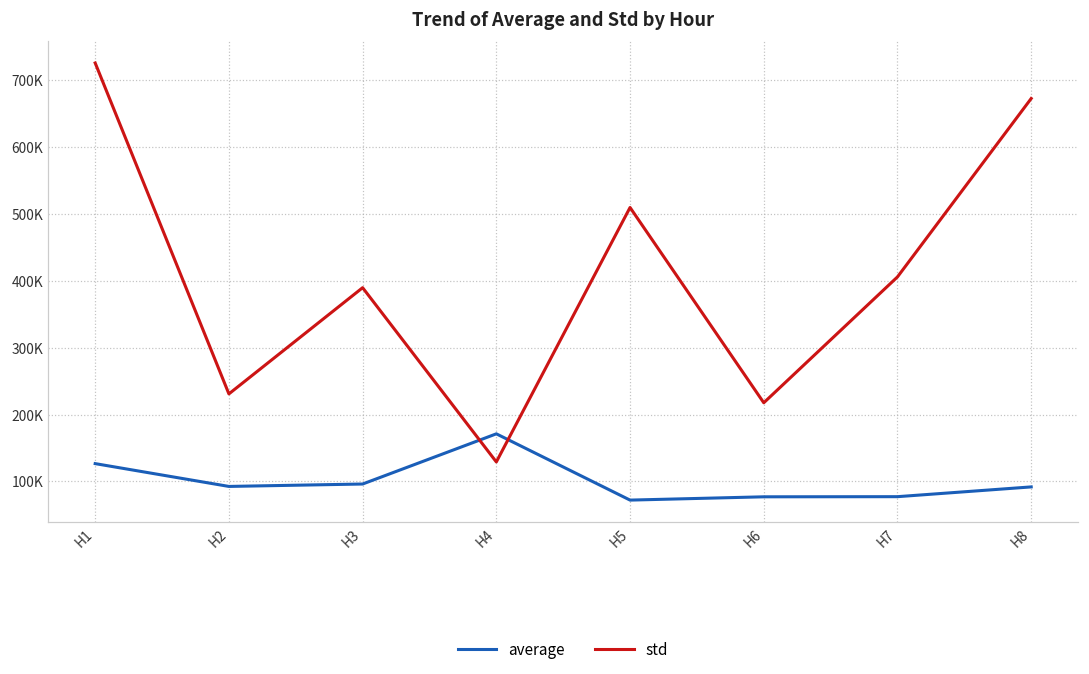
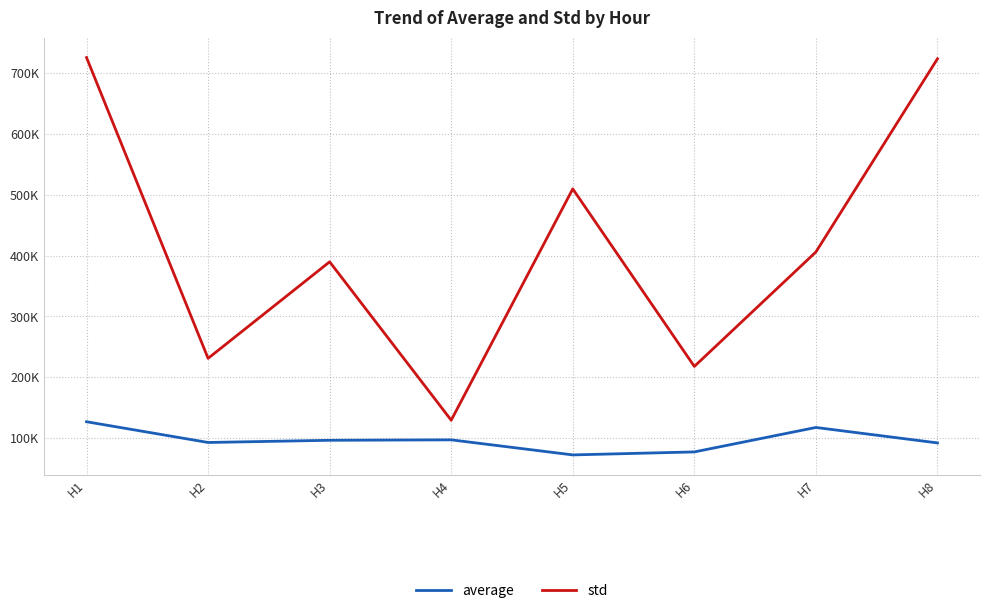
average, H4: 170000 -> 100000
average, H7: 80000 -> 120000
std, H8: 670000 -> 720000
